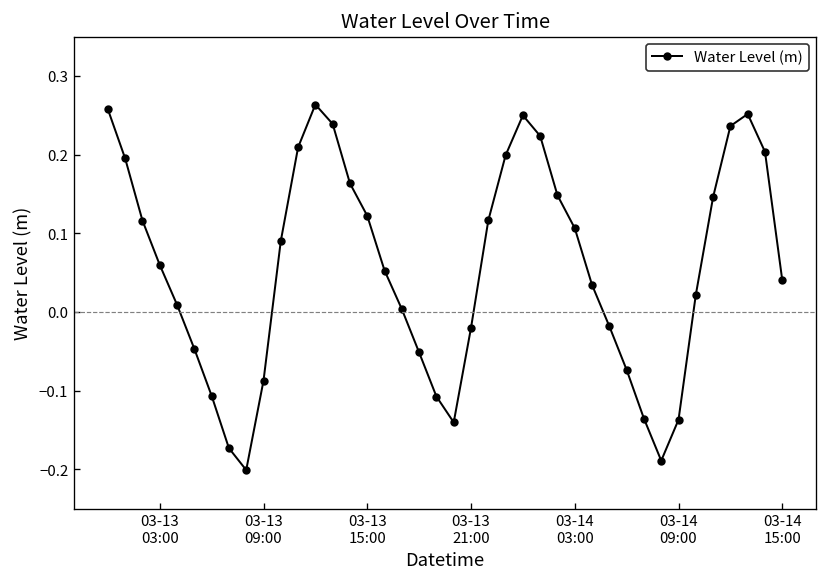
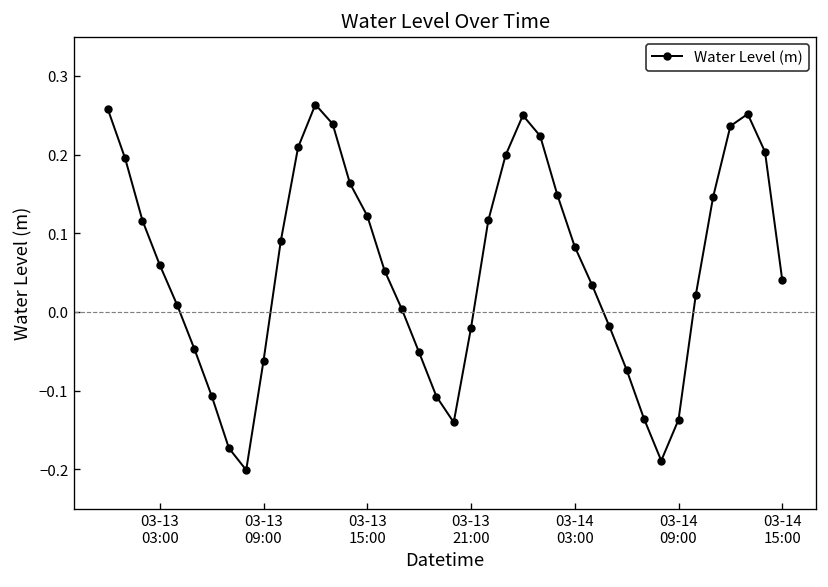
03-13 09:00: -0.09 -> -0.06
03-14 03:00: 0.11 -> 0.08
